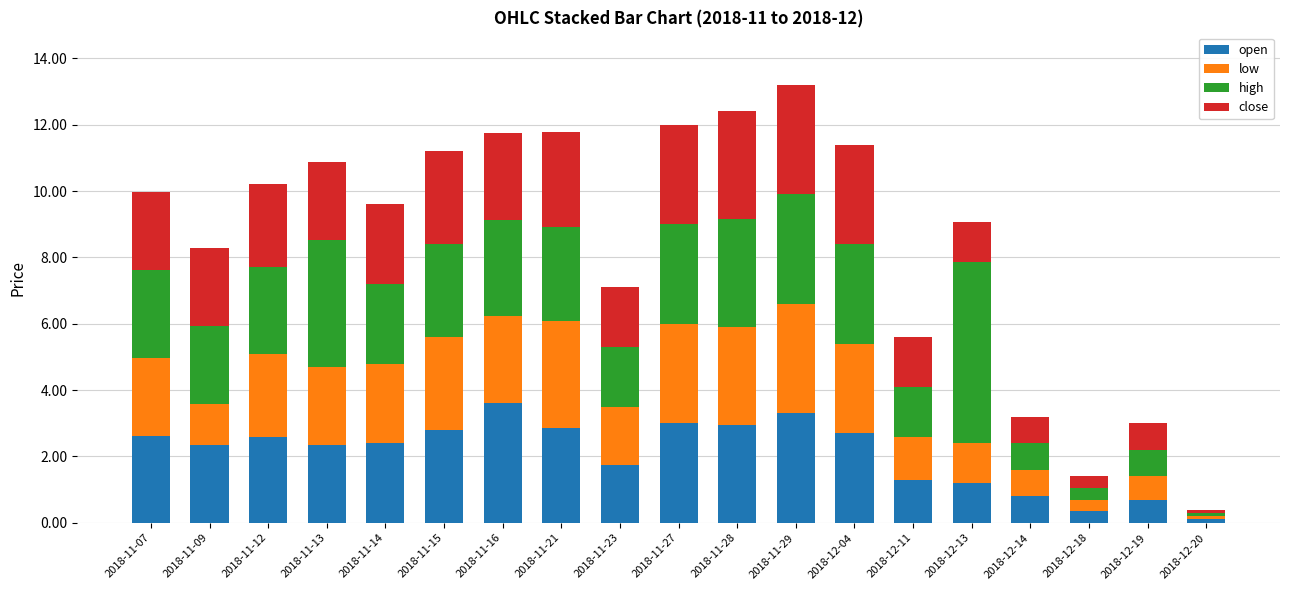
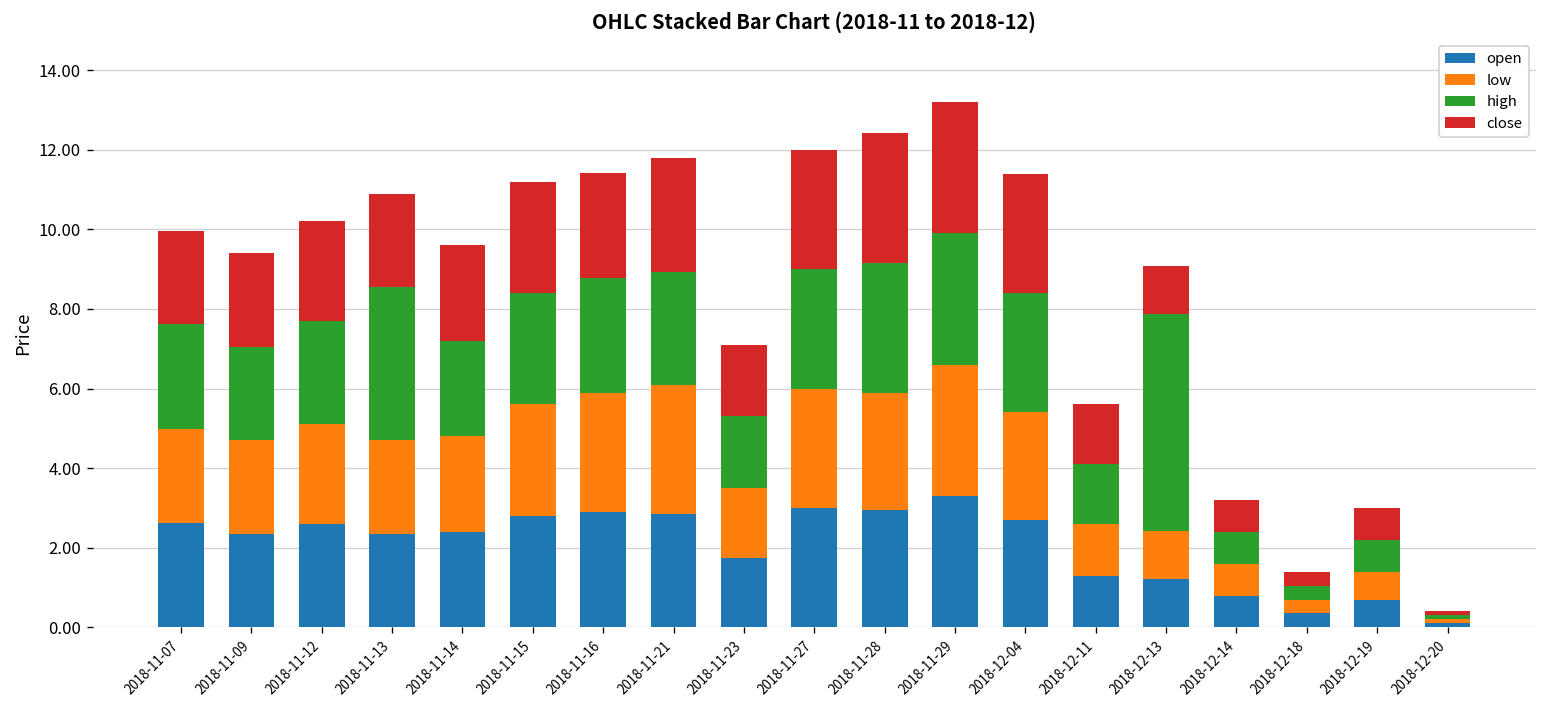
low, 2018-11-09: 1.2 -> 2.4
open, 2018-11-16: 3.6 -> 2.9
low, 2018-11-16: 2.6 -> 3.0
